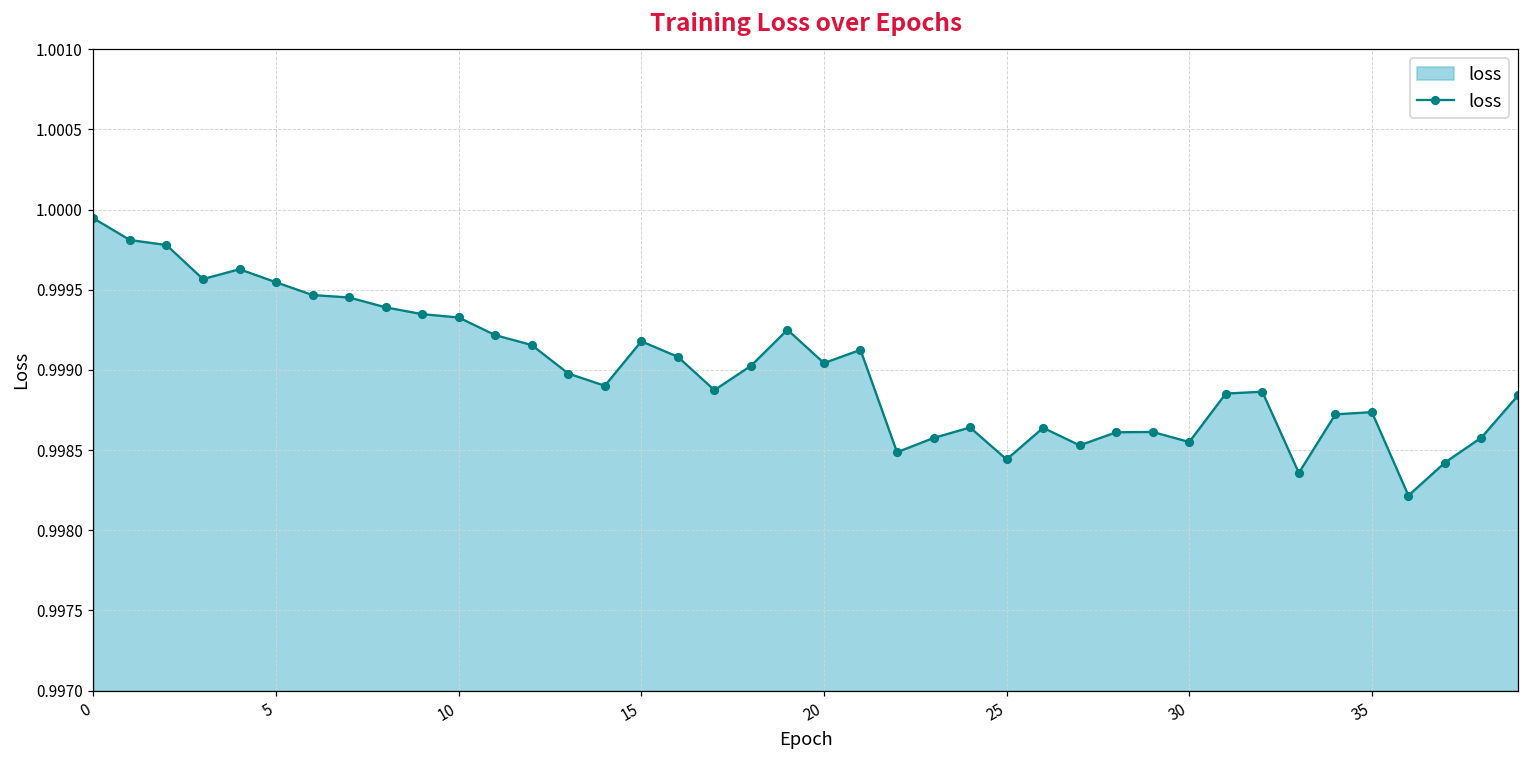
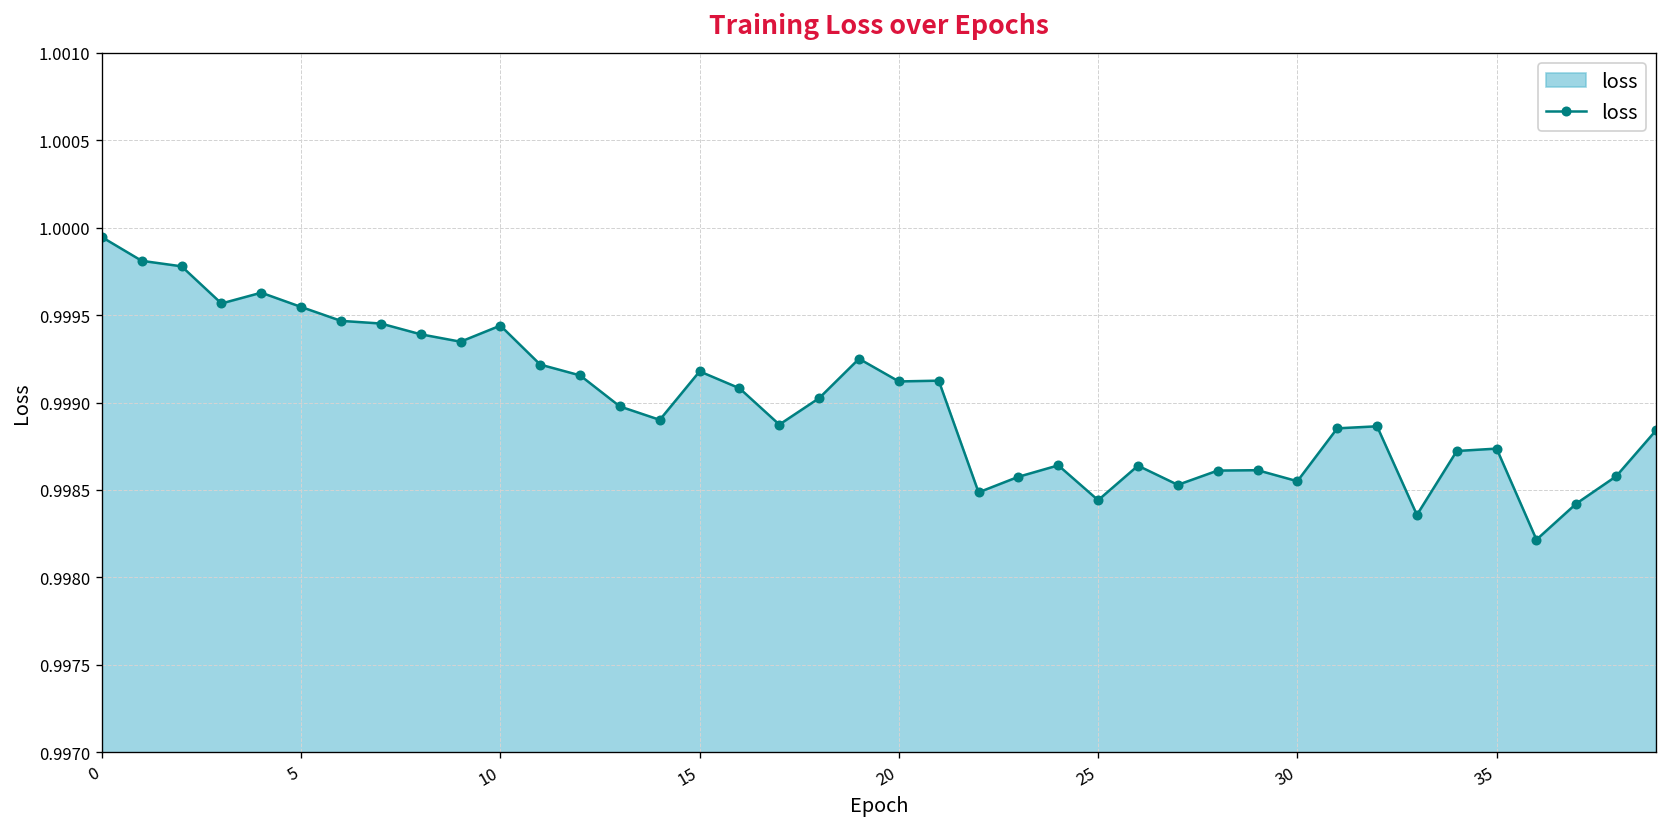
10: 0.99933 -> 0.99944
20: 0.99904 -> 0.99912
